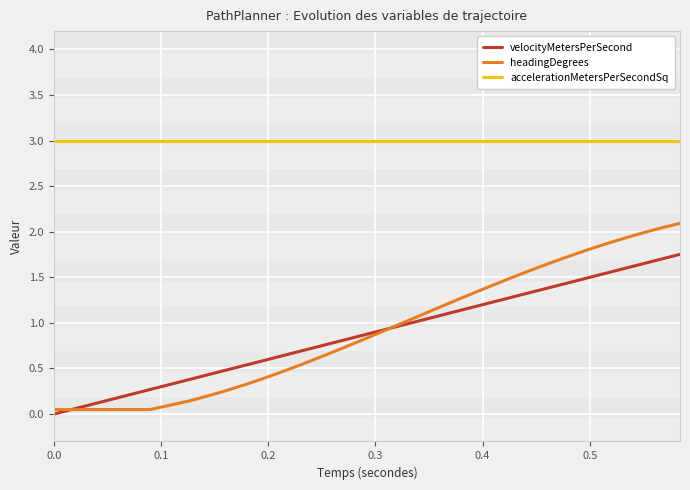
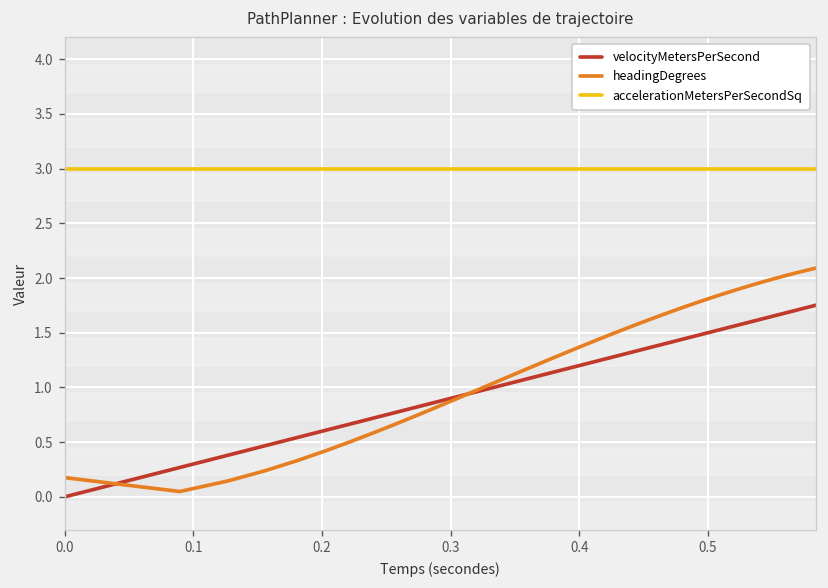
headingDegrees, 0.0: 0.0 -> 0.2
